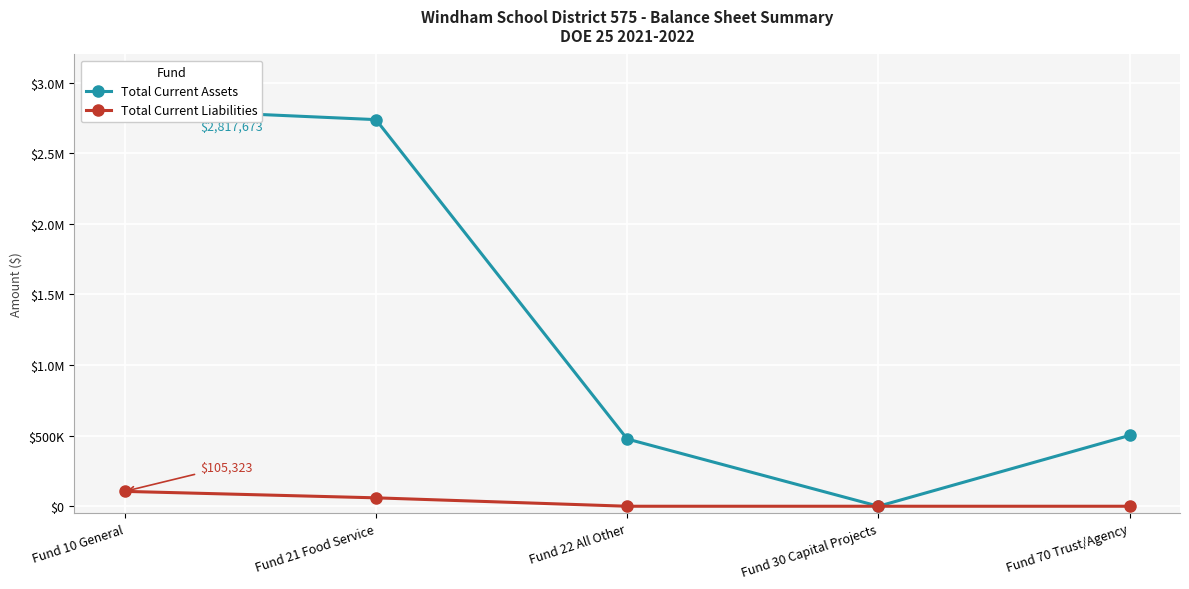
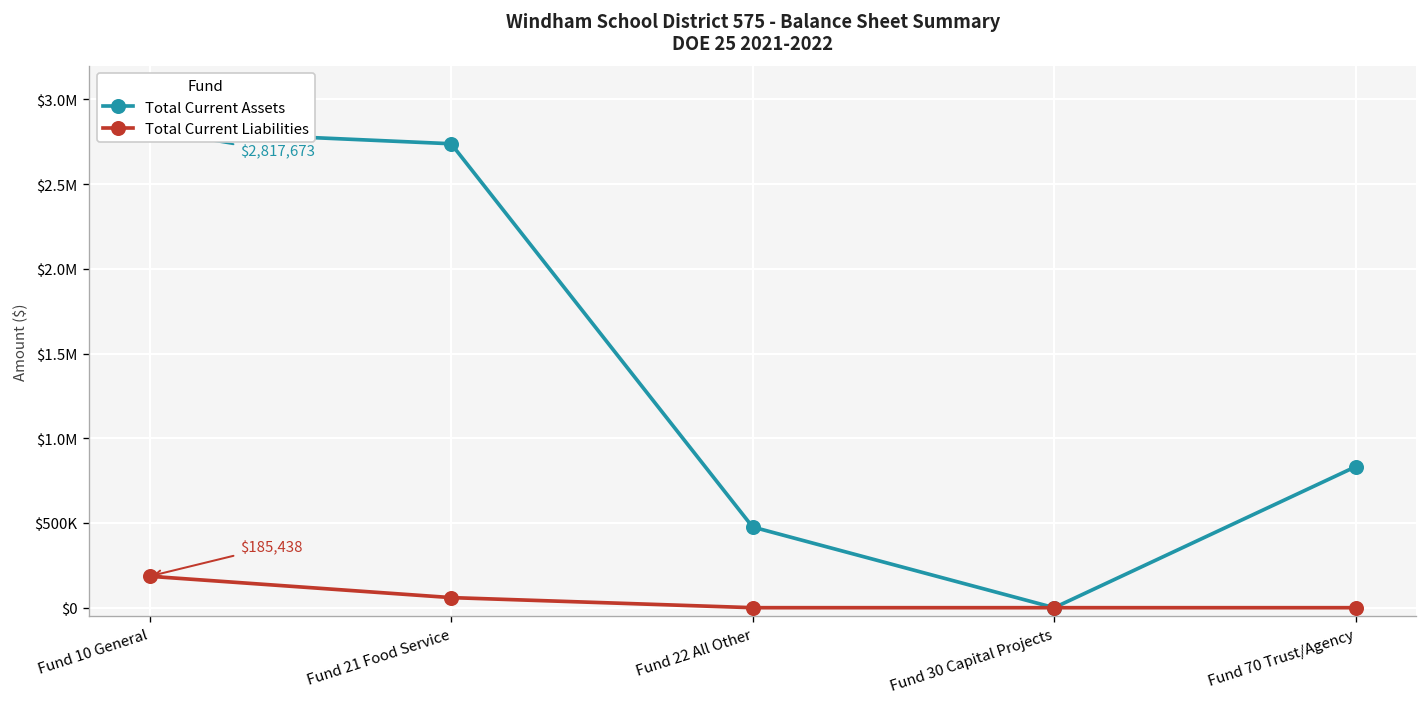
Total Current Liabilities, Fund 10 General: $105,323 -> $185,438
Total Current Assets, Fund 70 Trust/Agency: $500000 -> $830000
